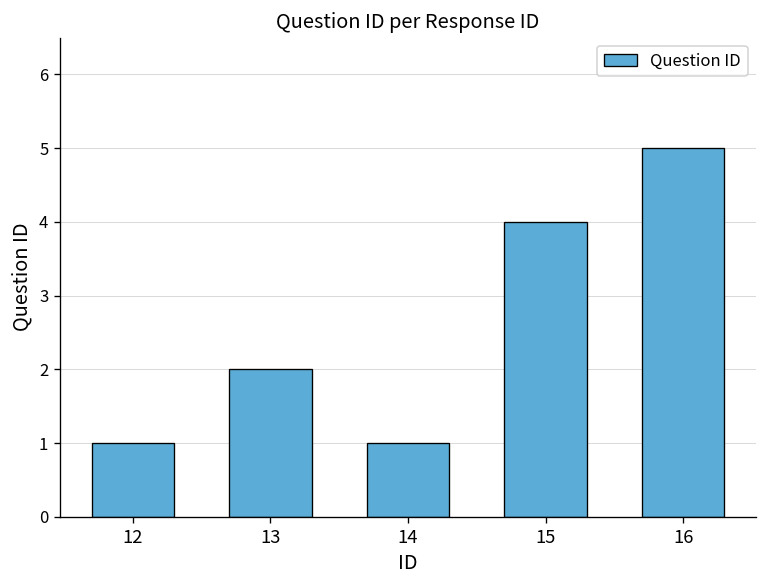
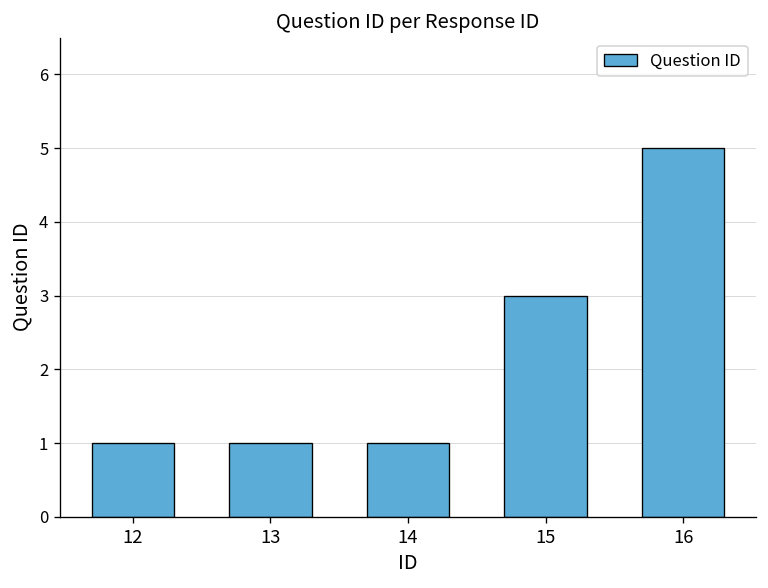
13: 2 -> 1
15: 4 -> 3
